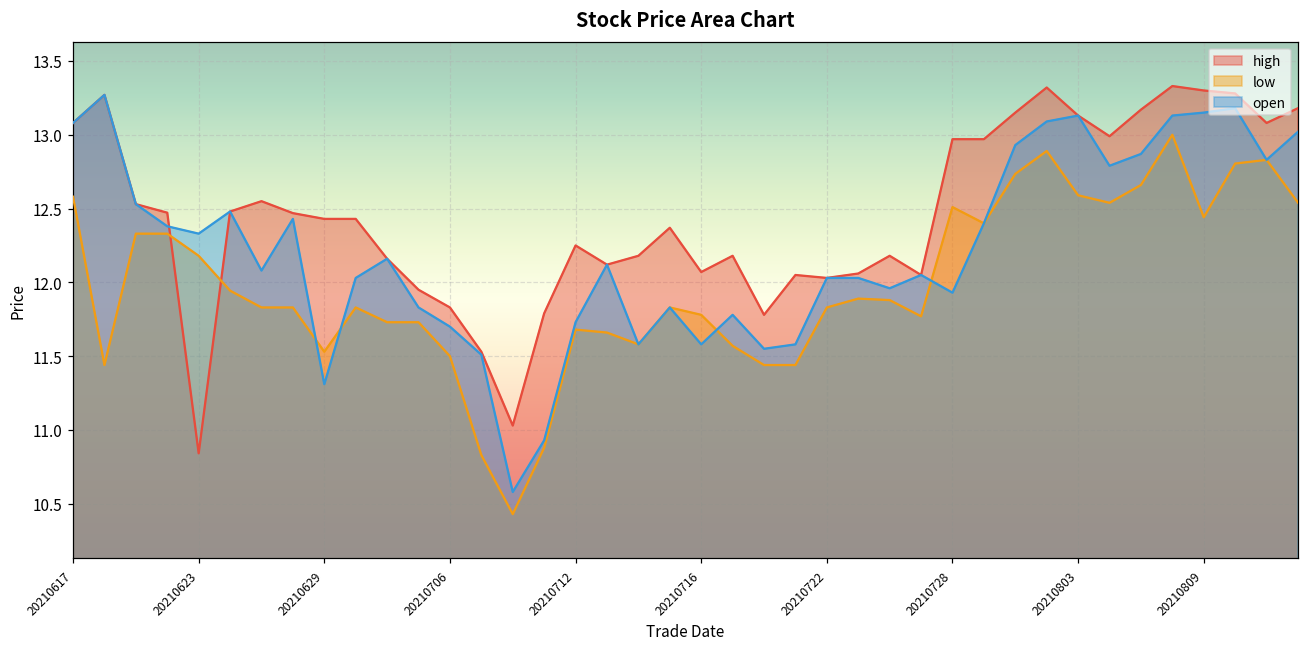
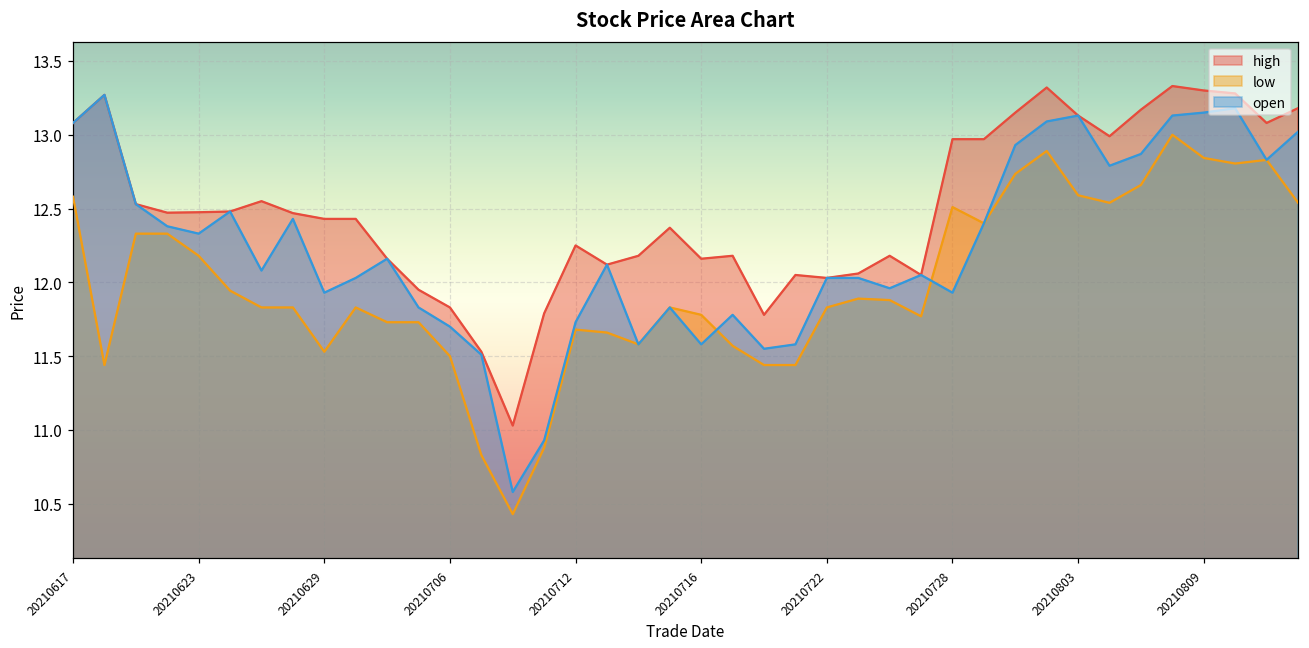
high, 20210623: 10.84 -> 12.48
open, 20210629: 11.31 -> 11.93
high, 20210716: 12.07 -> 12.16
low, 20210809: 12.44 -> 12.84
